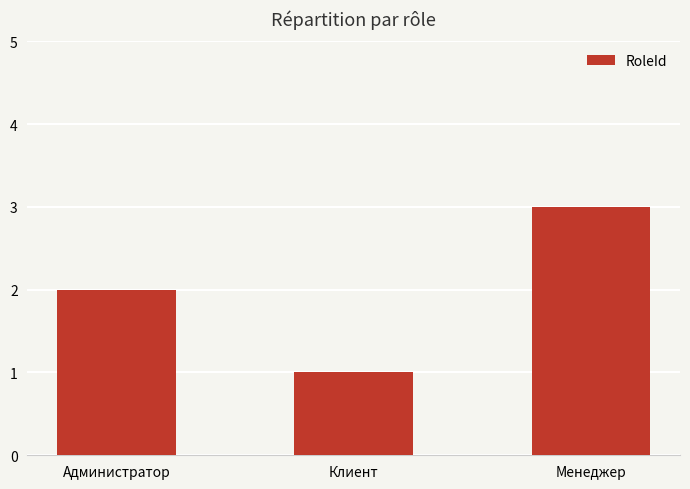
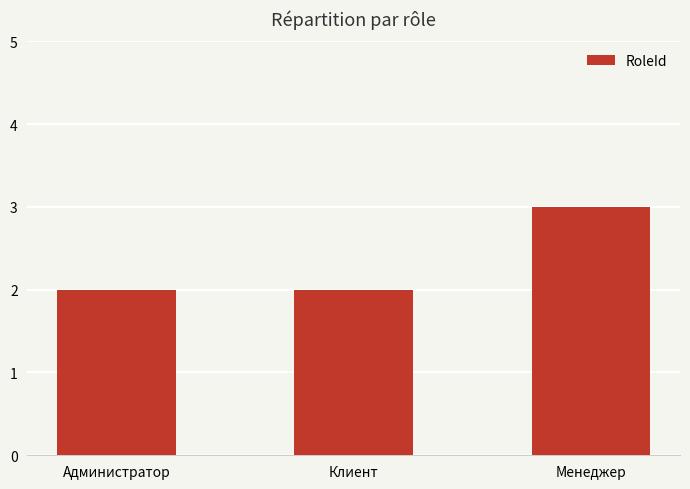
Клиент: 1 -> 2
